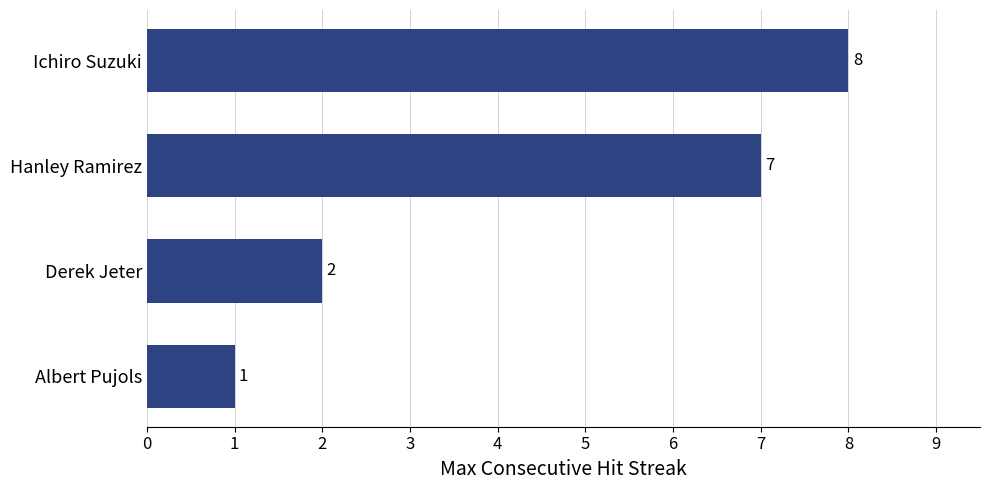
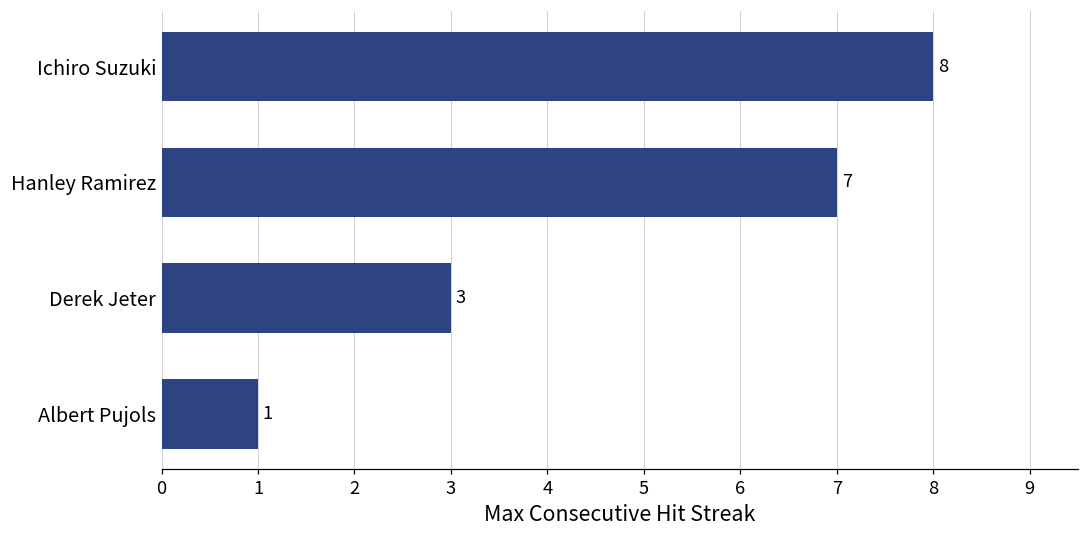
Derek Jeter: 2 -> 3
